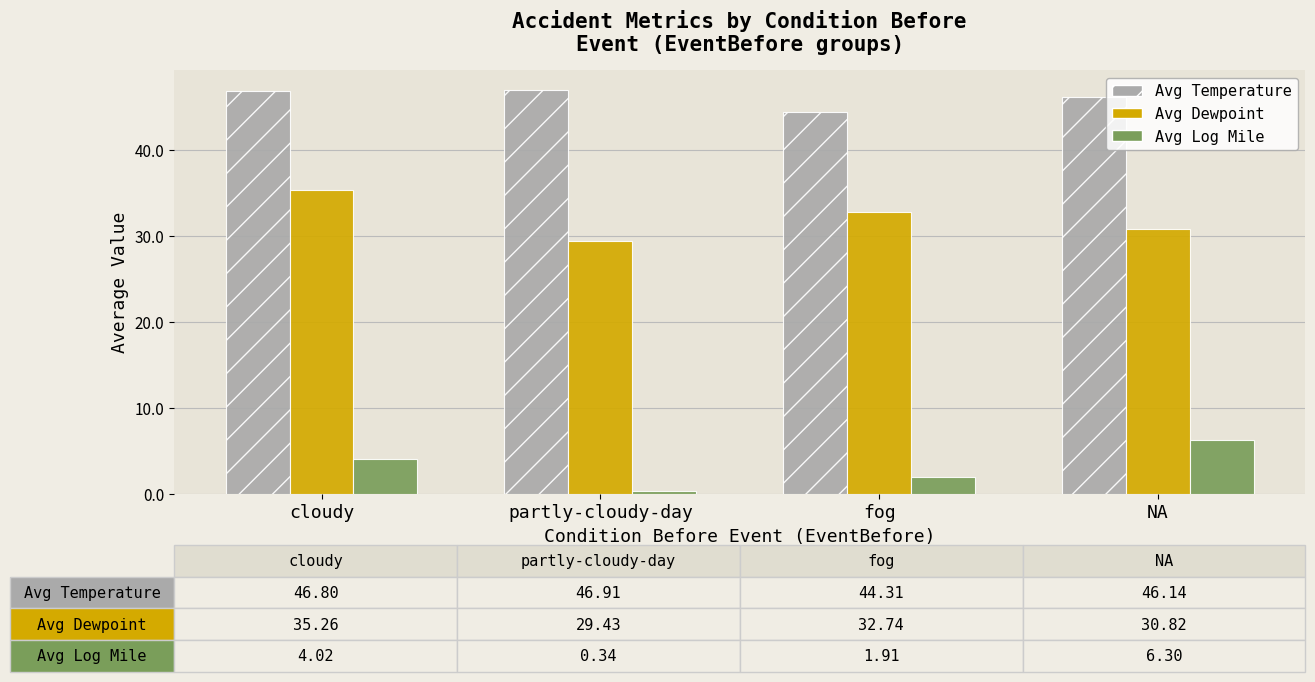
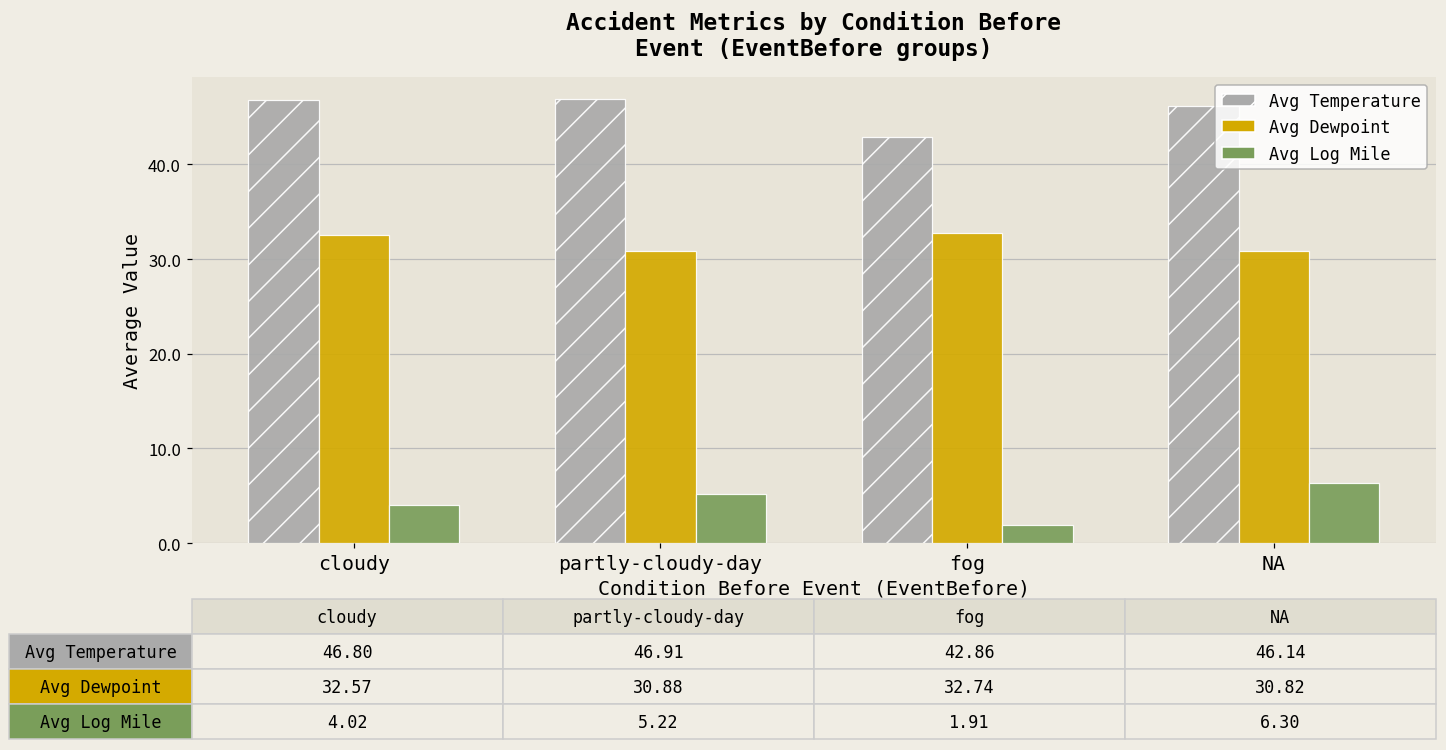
Avg Dewpoint, cloudy: 35.26 -> 32.57
Avg Dewpoint, partly-cloudy-day: 29.43 -> 30.88
Avg Log Mile, partly-cloudy-day: 0.34 -> 5.22
Avg Temperature, fog: 44.31 -> 42.86
